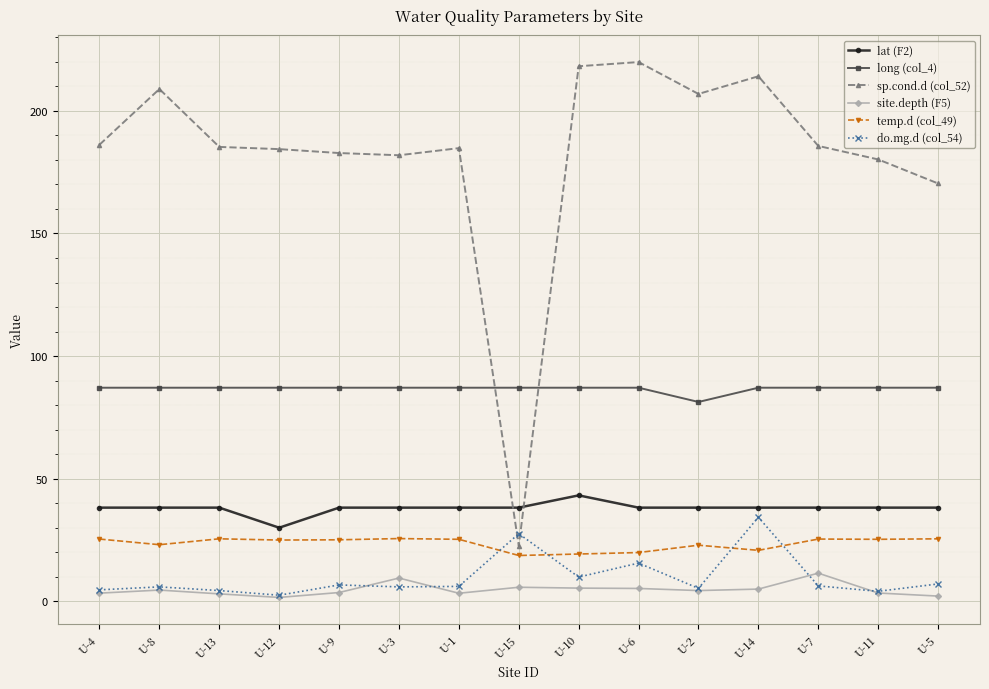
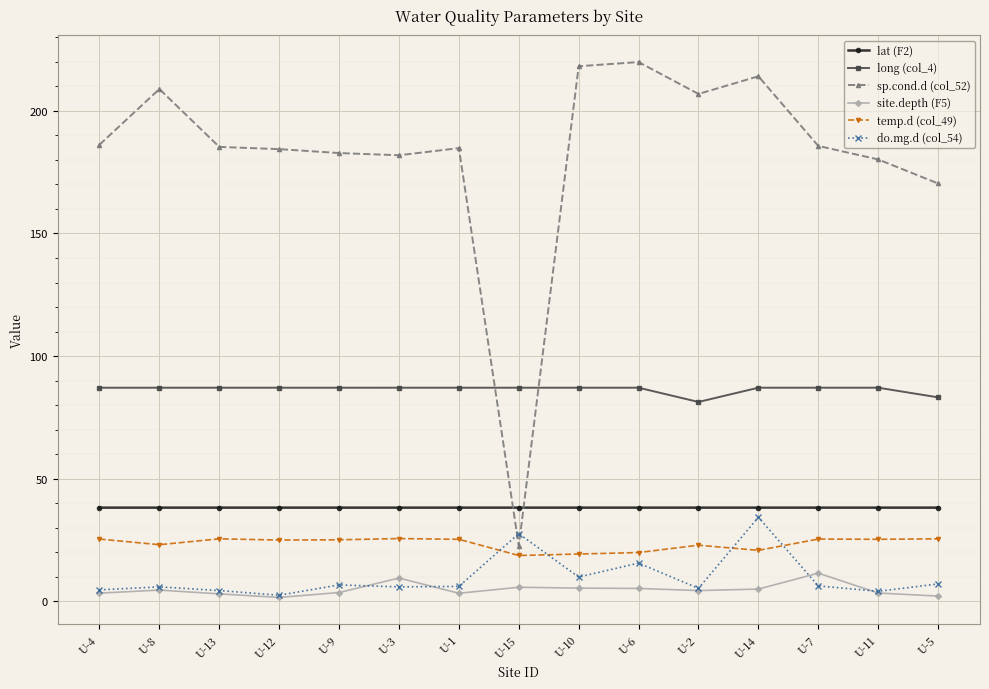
lat (F2), U-12: 30 -> 38
lat (F2), U-10: 43 -> 38
long (col_4), U-5: 87 -> 83
